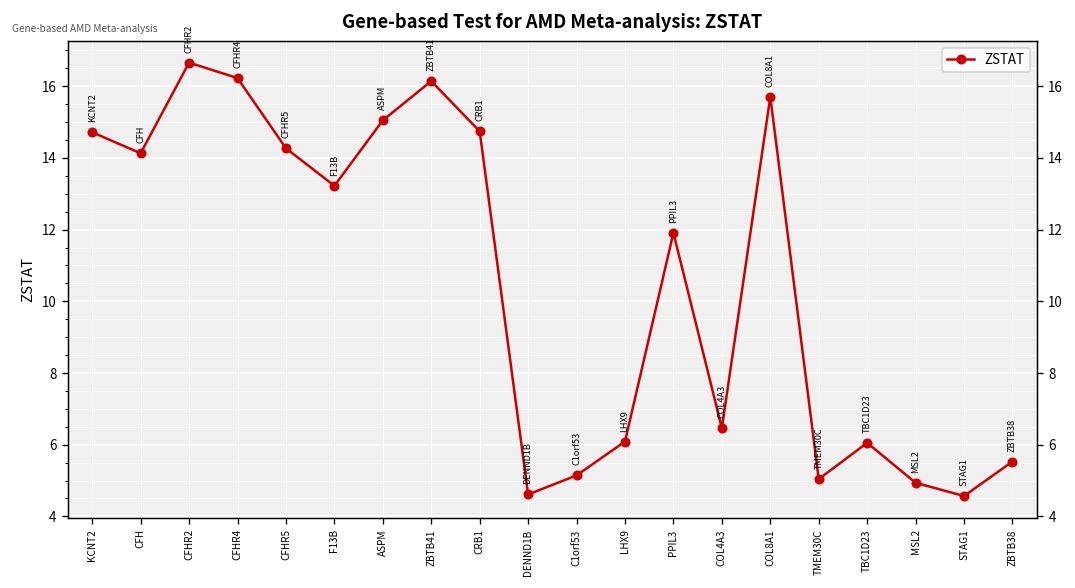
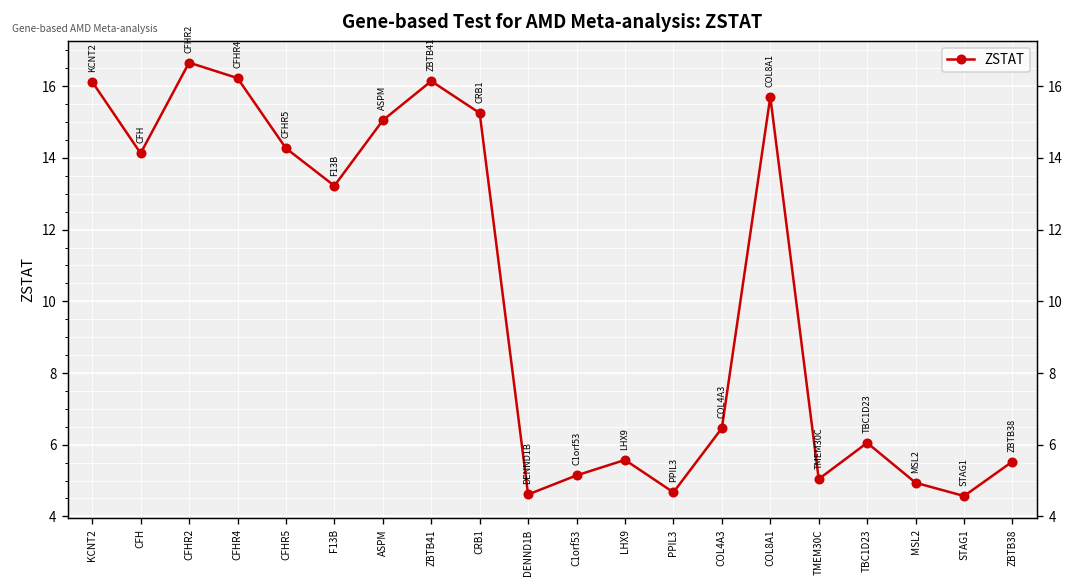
KCNT2: 14.7 -> 16.1
CRB1: 14.7 -> 15.3
LHX9: 6.1 -> 5.6
PPIL3: 11.9 -> 4.7
